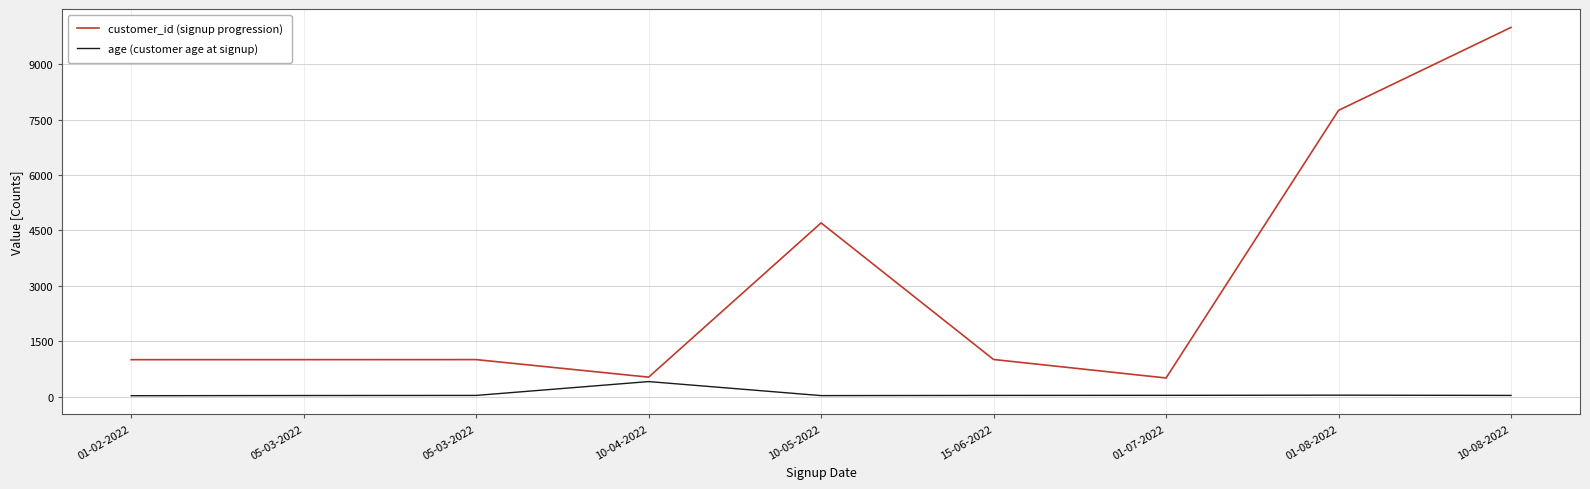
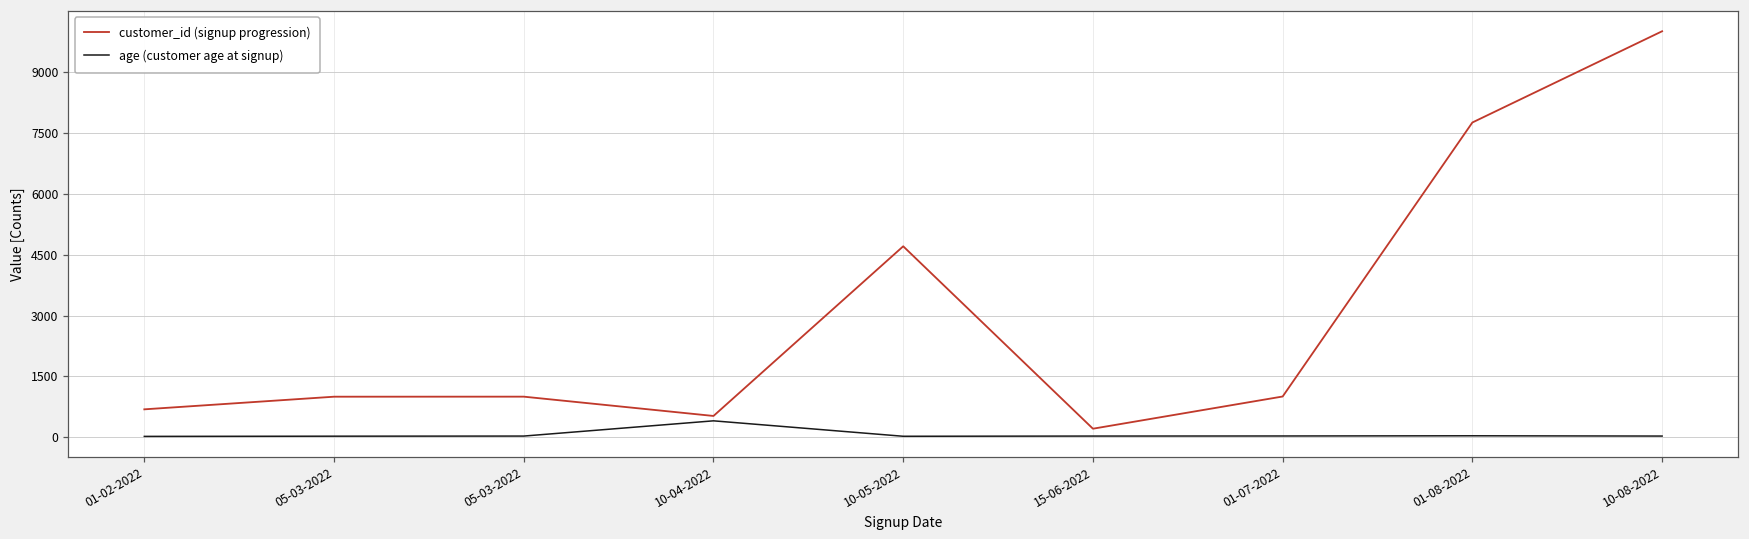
customer_id (signup progression), 01-02-2022: 1000 -> 700
customer_id (signup progression), 15-06-2022: 1000 -> 200
customer_id (signup progression), 01-07-2022: 500 -> 1000
